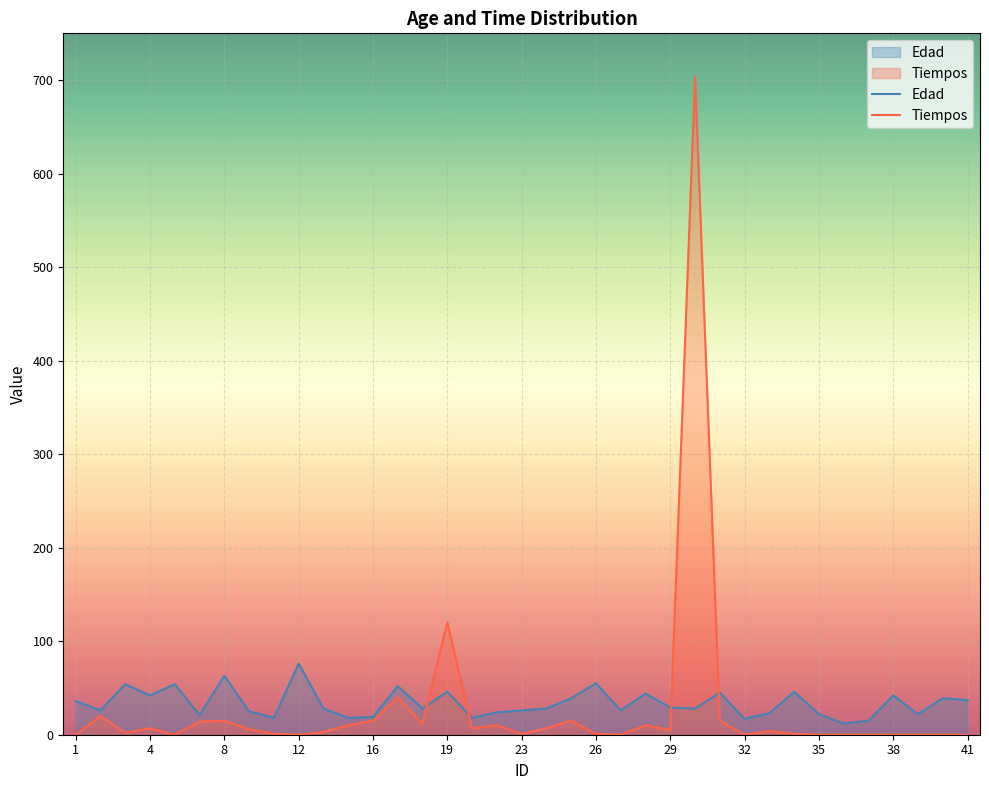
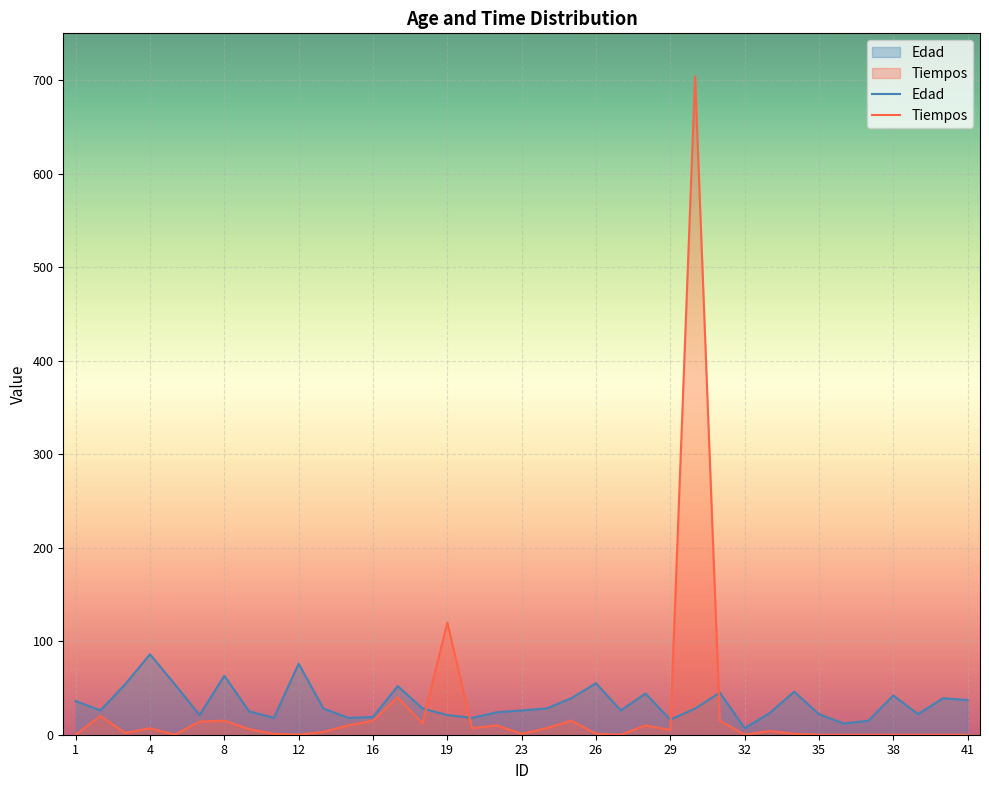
Edad, 4: 40 -> 90
Edad, 19: 50 -> 20
Edad, 29: 30 -> 20
Edad, 32: 20 -> 10
